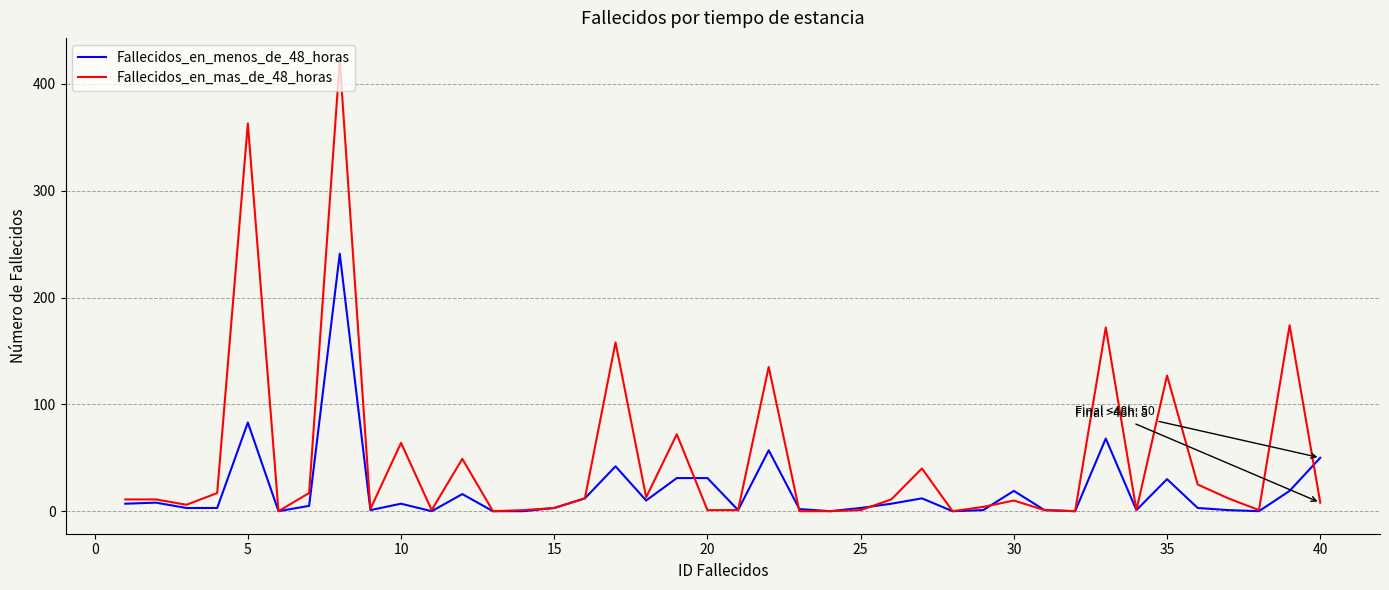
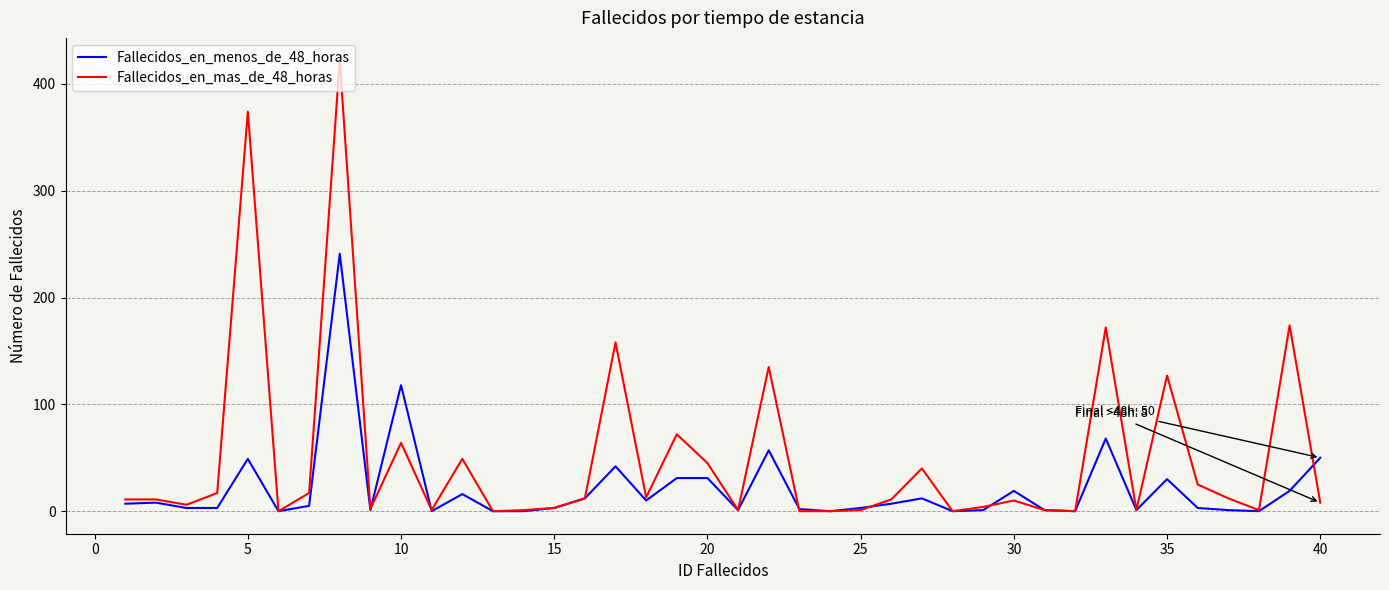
Fallecidos_en_menos_de_48_horas, 5: 83 -> 49
Fallecidos_en_mas_de_48_horas, 5: 363 -> 374
Fallecidos_en_menos_de_48_horas, 10: 7 -> 118
Fallecidos_en_mas_de_48_horas, 20: 1 -> 45
